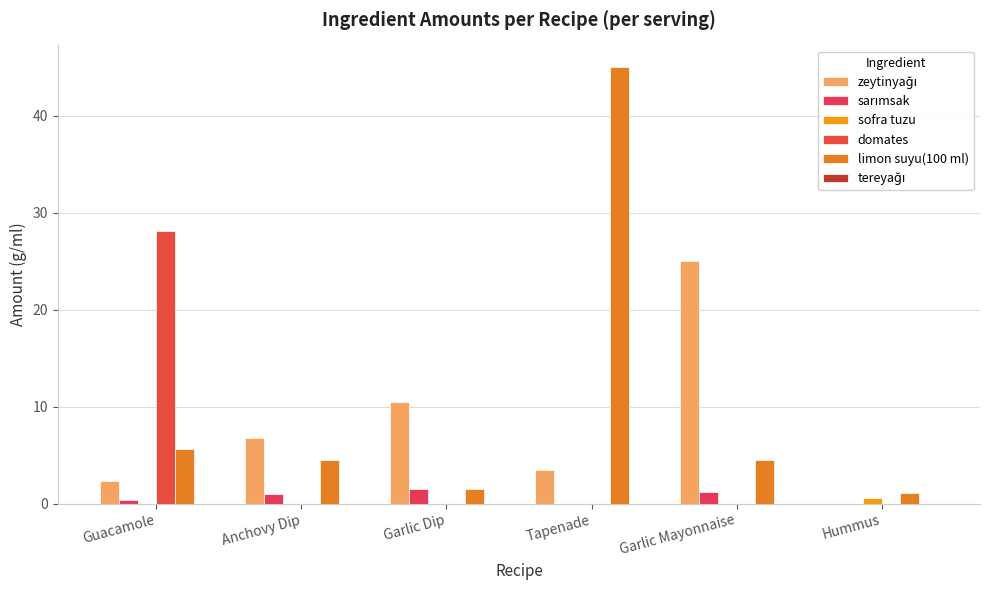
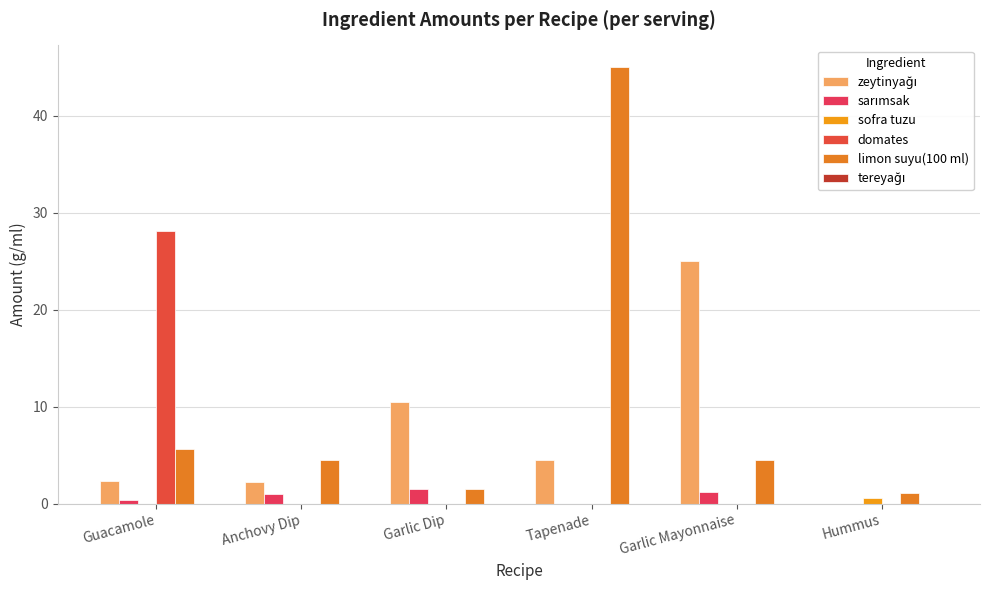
zeytinyağı, Anchovy Dip: 7 -> 2
zeytinyağı, Tapenade: 4 -> 5
